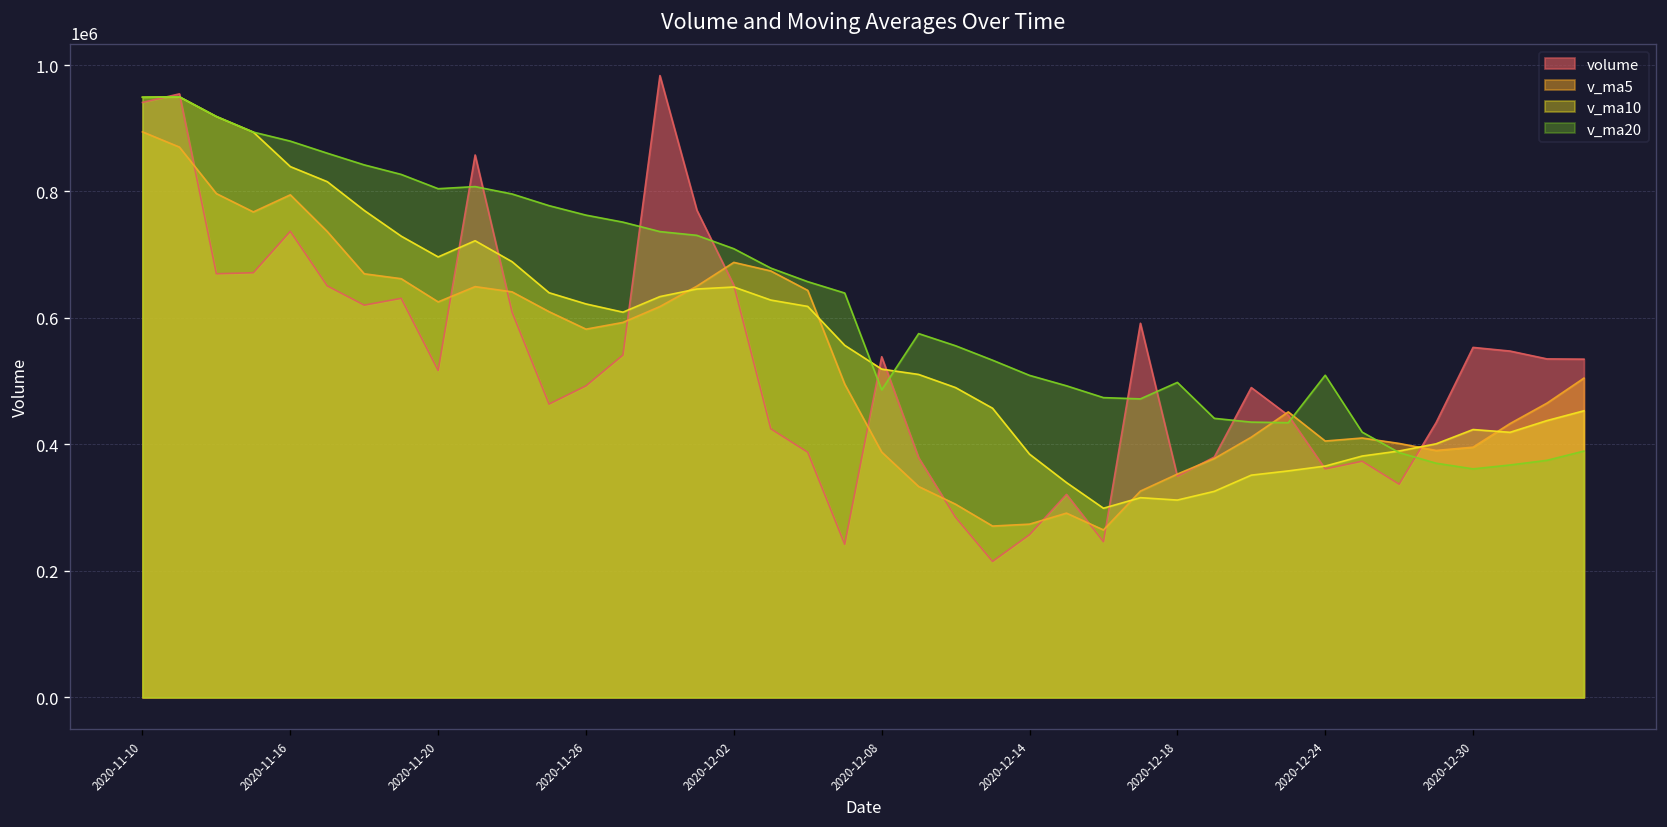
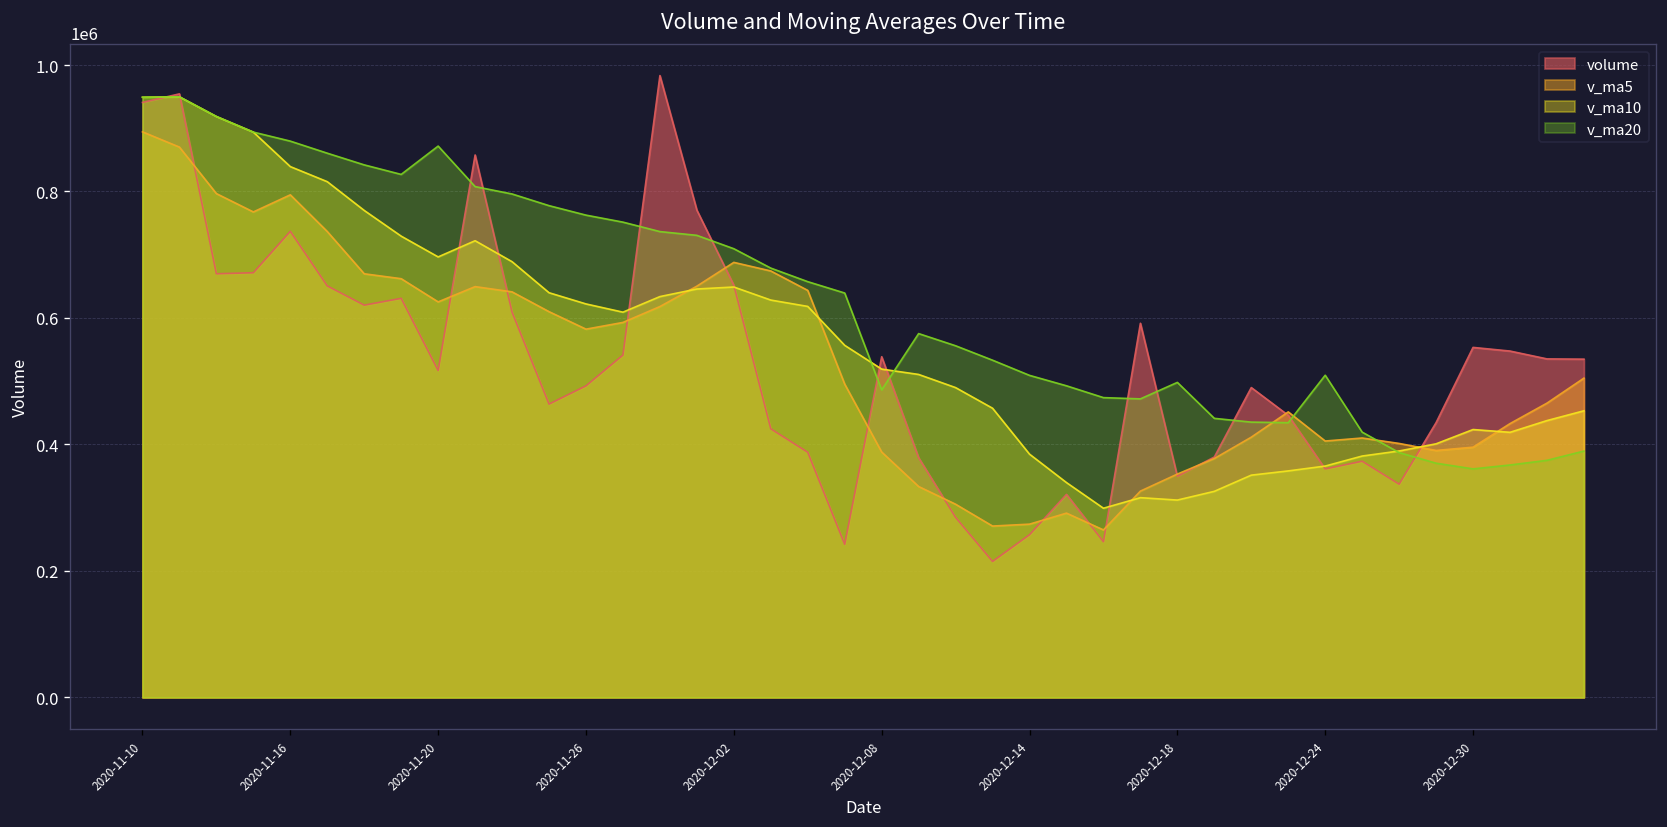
v_ma20, 2020-11-20: 800000 -> 870000
